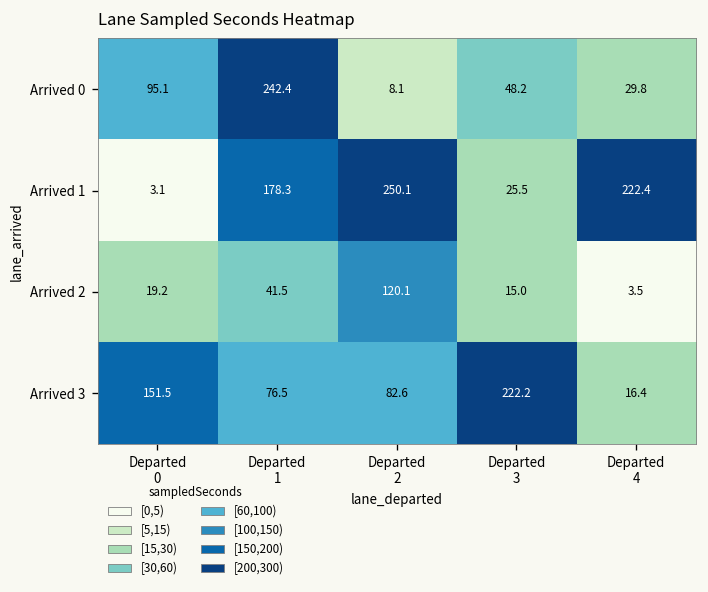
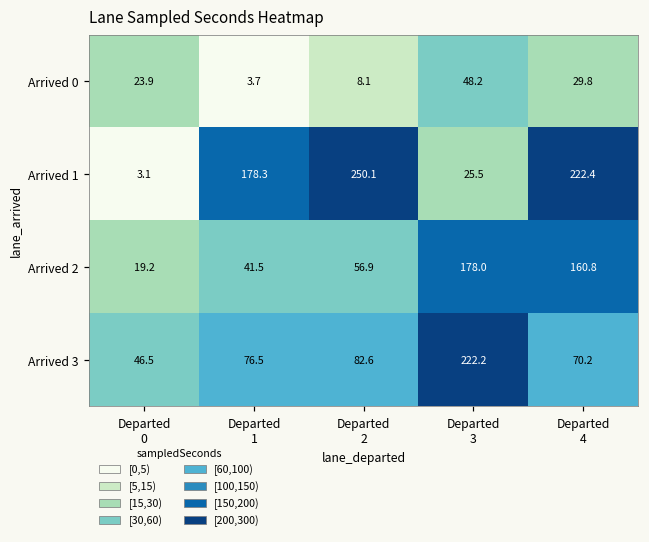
Arrived 0, Departed 0: 95.1 -> 23.9
Arrived 0, Departed 1: 242.4 -> 3.7
Arrived 2, Departed 2: 120.1 -> 56.9
Arrived 2, Departed 3: 15.0 -> 178.0
Arrived 2, Departed 4: 3.5 -> 160.8
Arrived 3, Departed 0: 151.5 -> 46.5
Arrived 3, Departed 4: 16.4 -> 70.2
